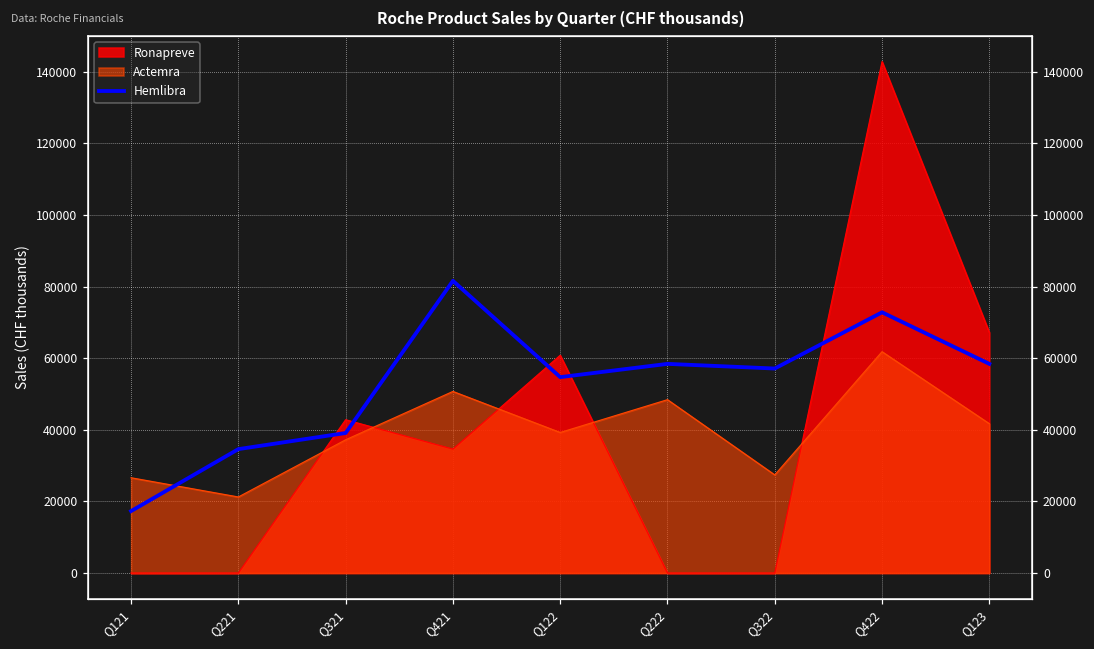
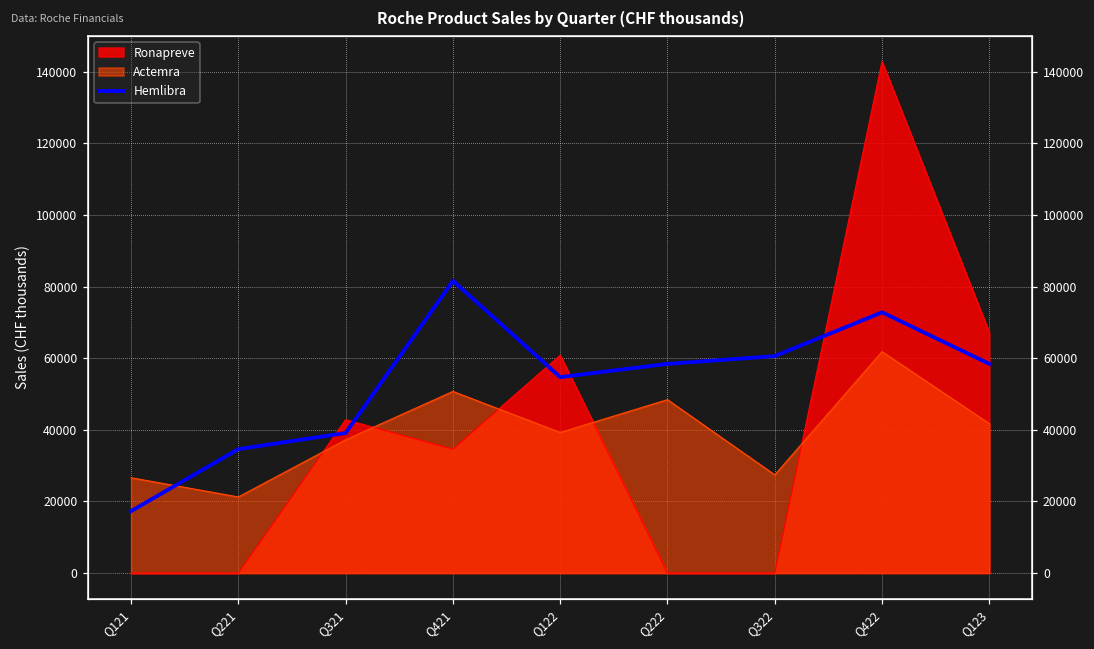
Hemlibra, Q322: 57000 -> 61000
